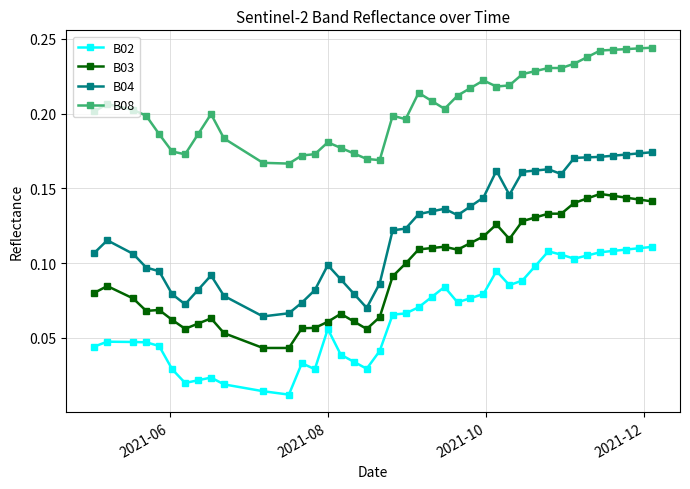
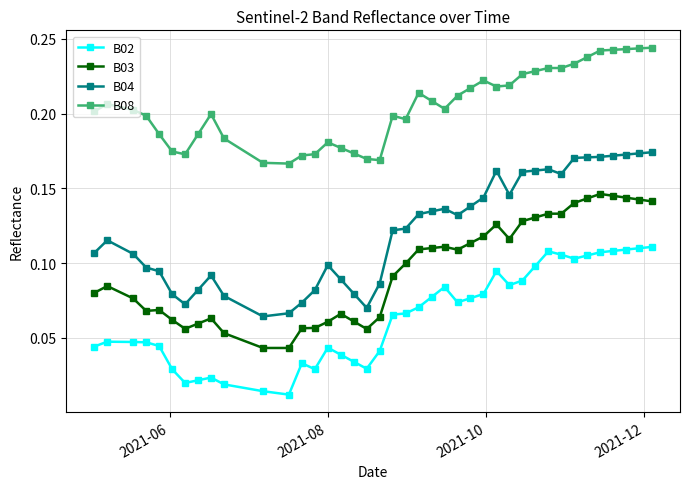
B02, 2021-08: 0.056 -> 0.044
